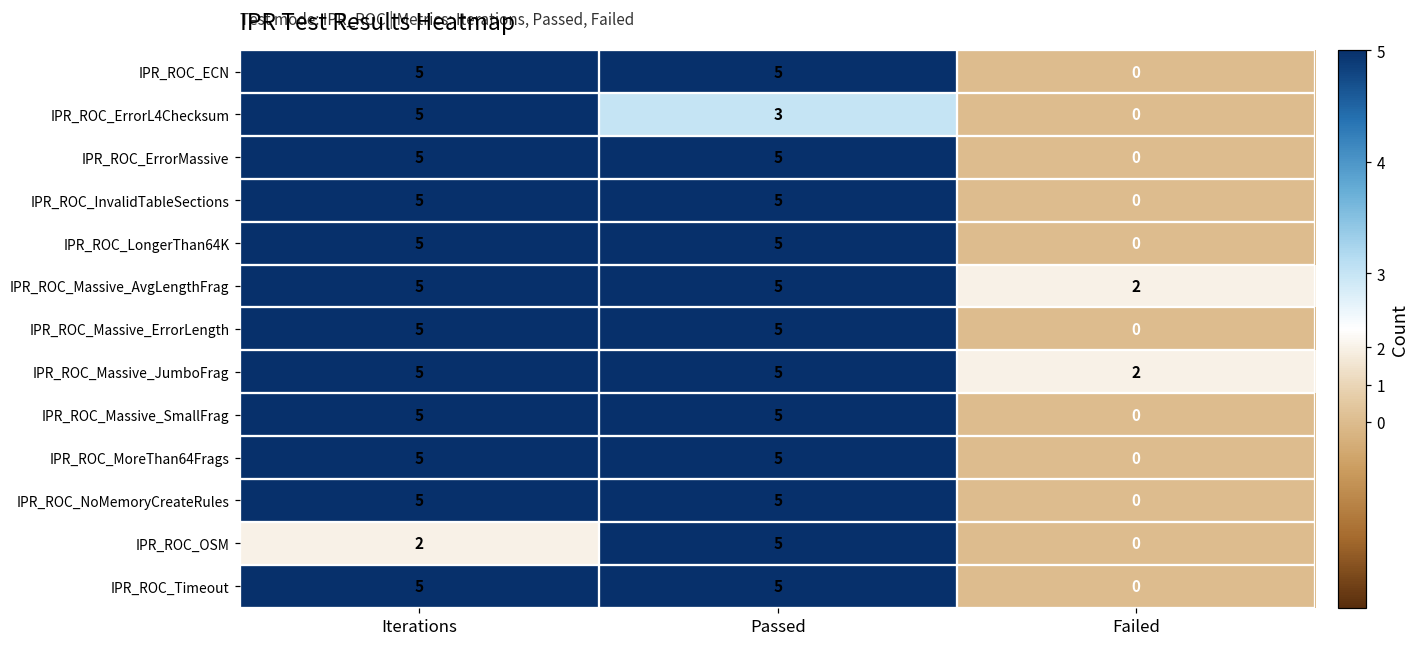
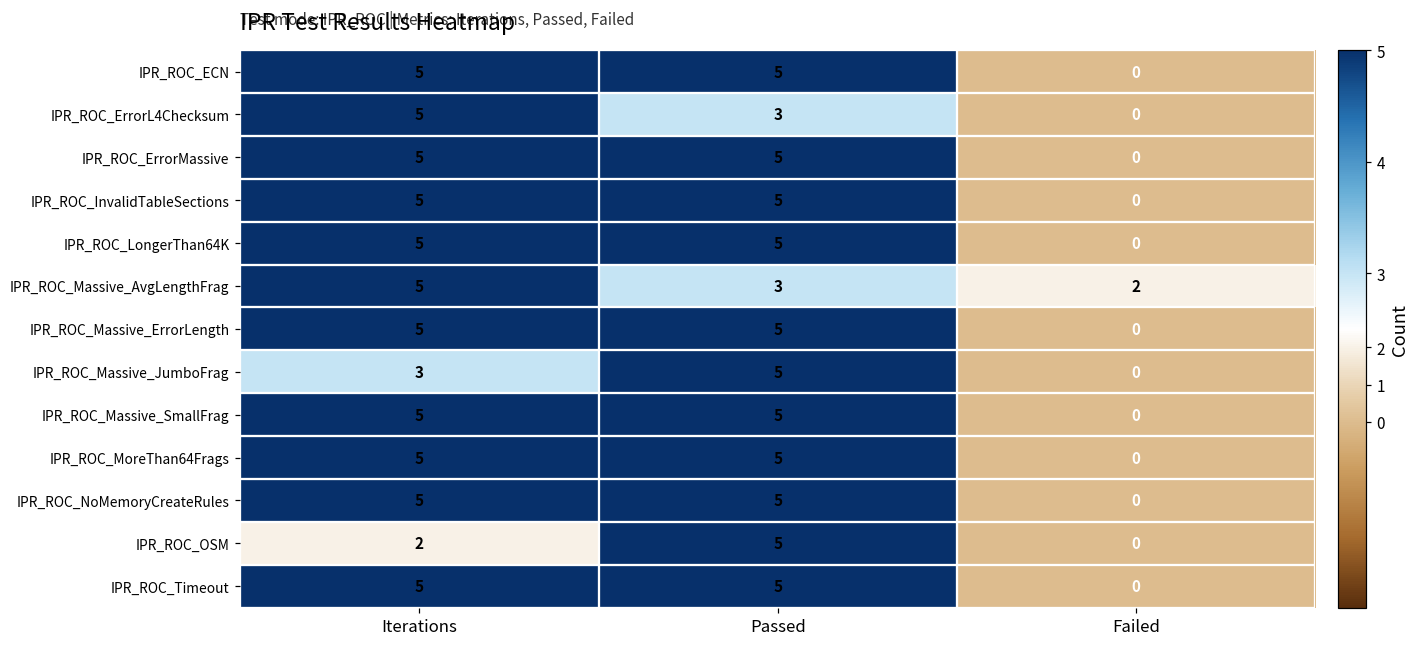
IPR_ROC_Massive_AvgLengthFrag, Passed: 5 -> 3
IPR_ROC_Massive_JumboFrag, Iterations: 5 -> 3
IPR_ROC_Massive_JumboFrag, Failed: 2 -> 0
